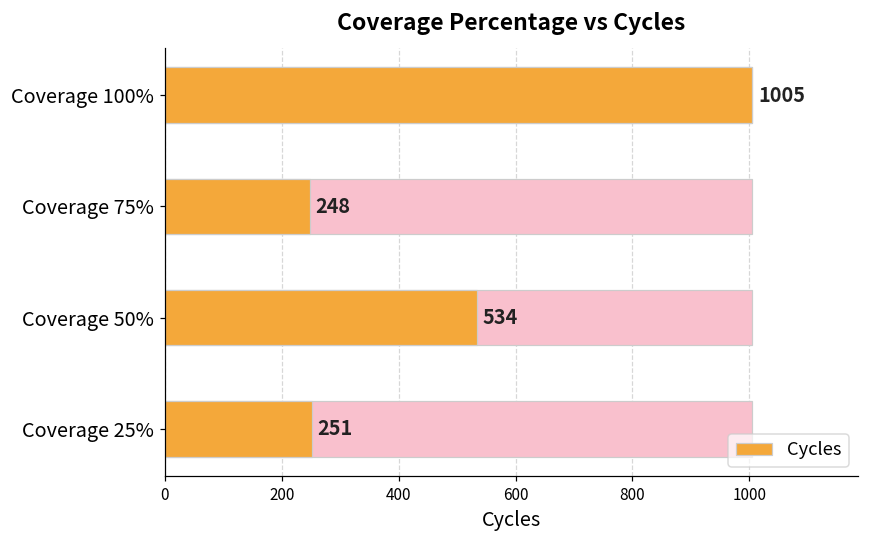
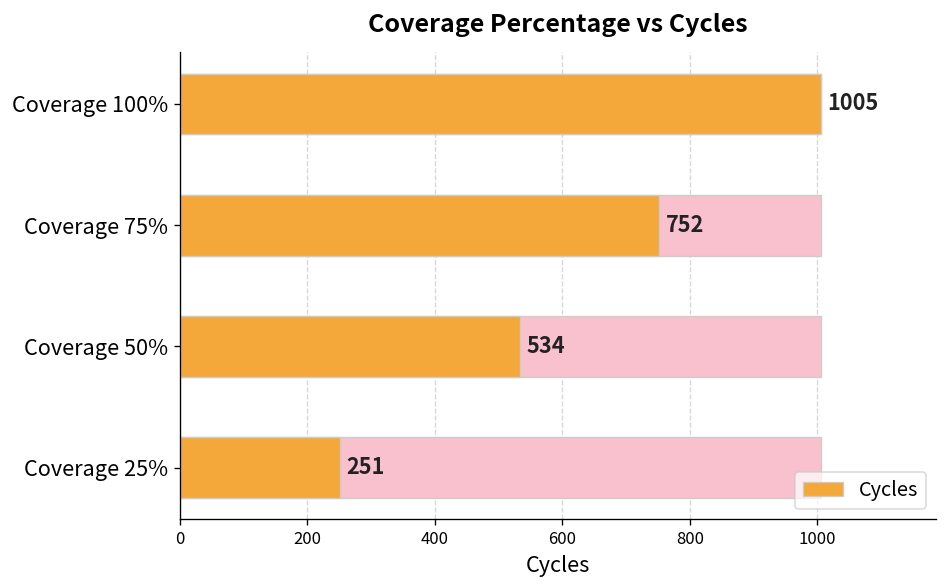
Cycles, Coverage 75%: 248 -> 752
